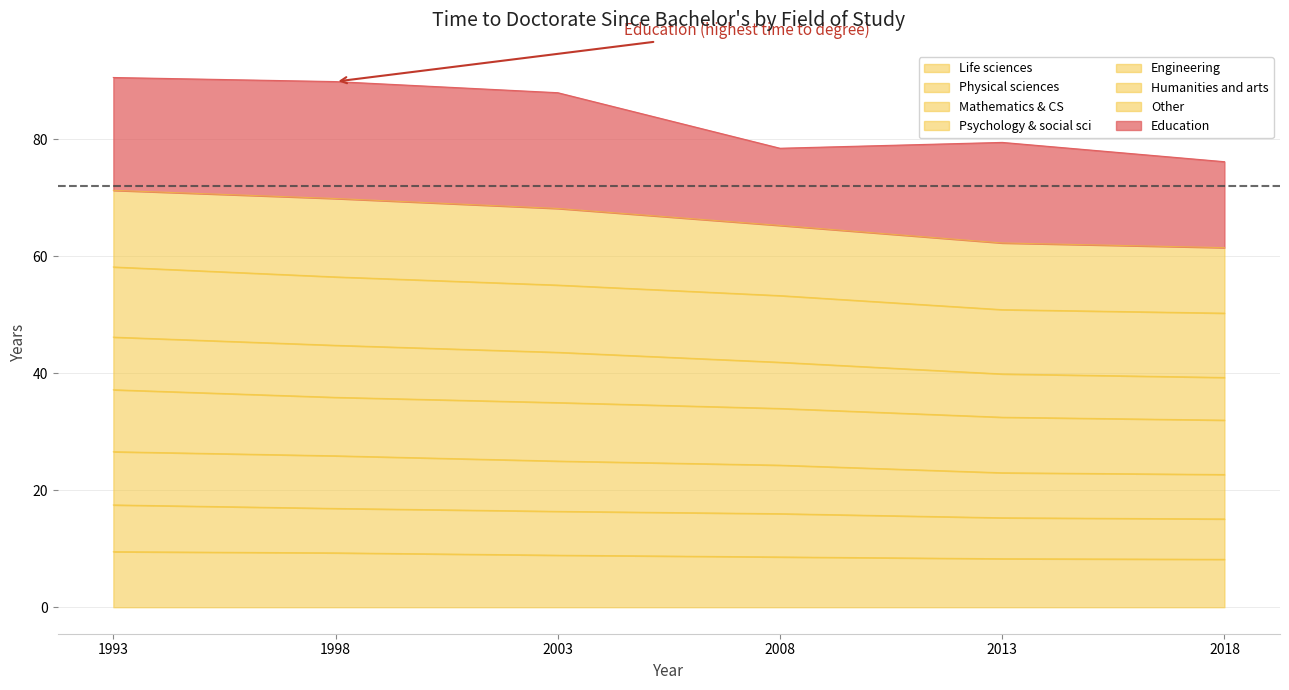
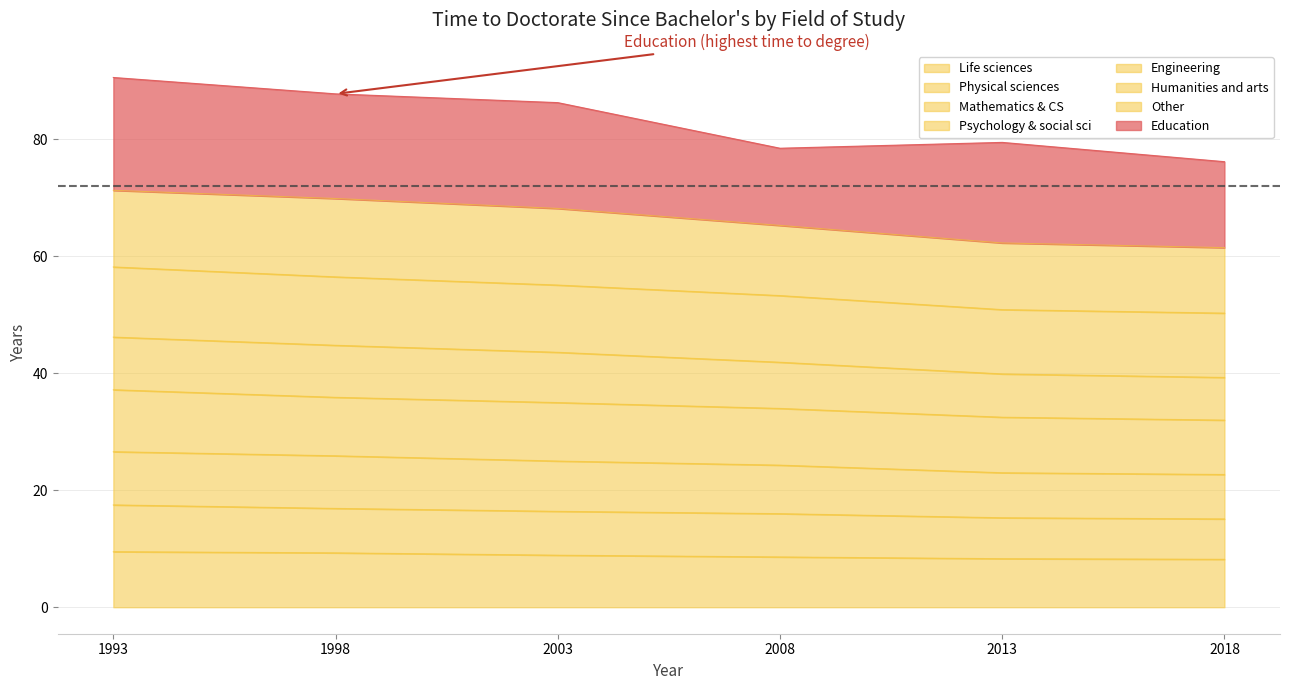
Education, 1998: 20 -> 18
Education, 2003: 20 -> 18
